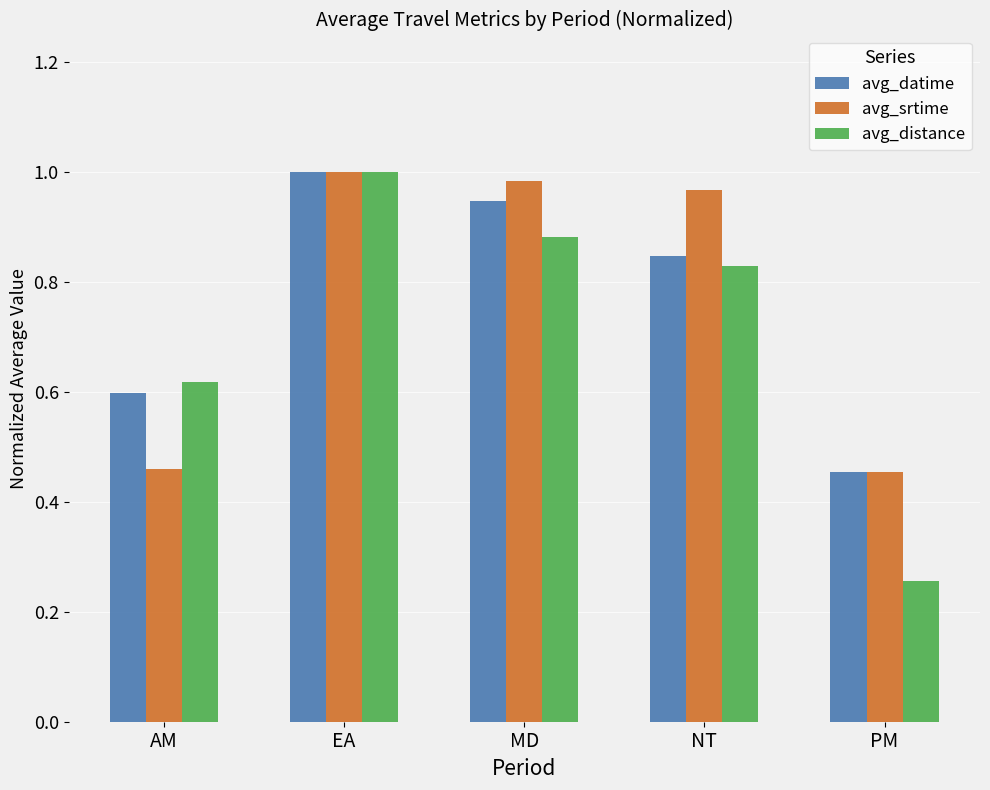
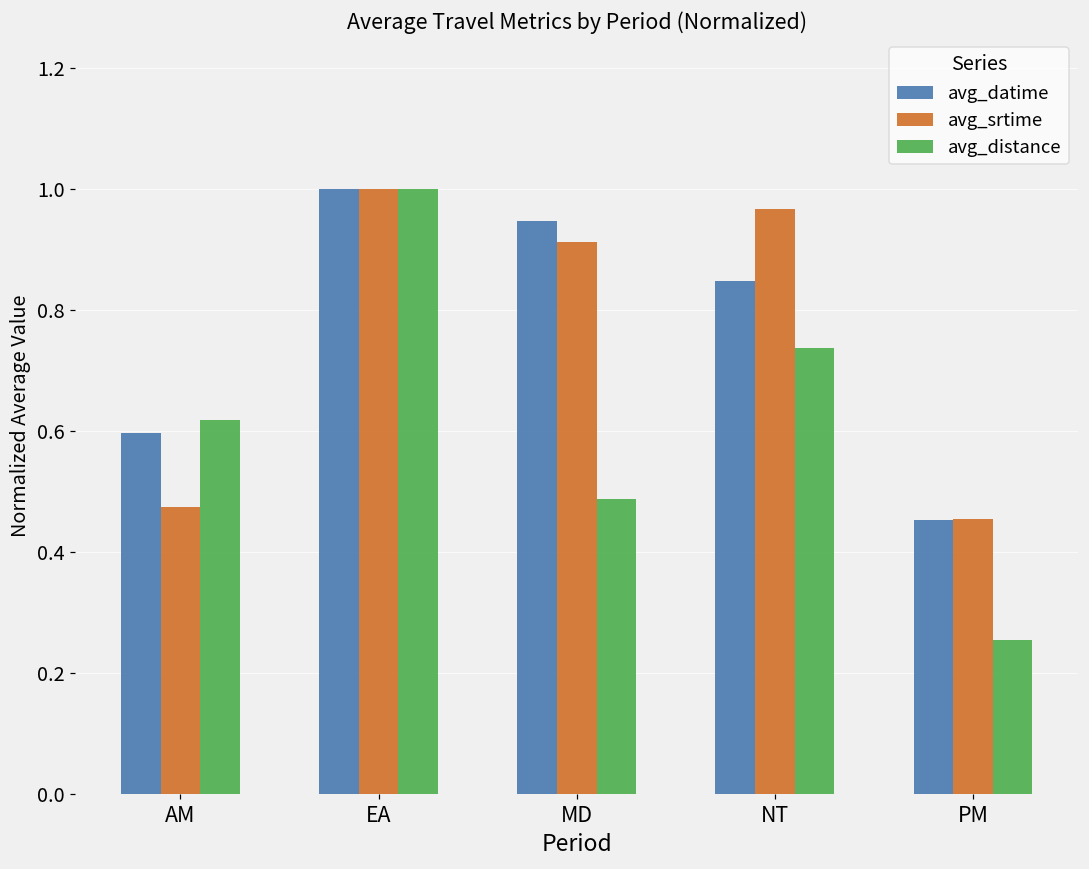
avg_srtime, AM: 0.46 -> 0.47
avg_srtime, MD: 0.98 -> 0.91
avg_distance, MD: 0.88 -> 0.49
avg_distance, NT: 0.83 -> 0.74
